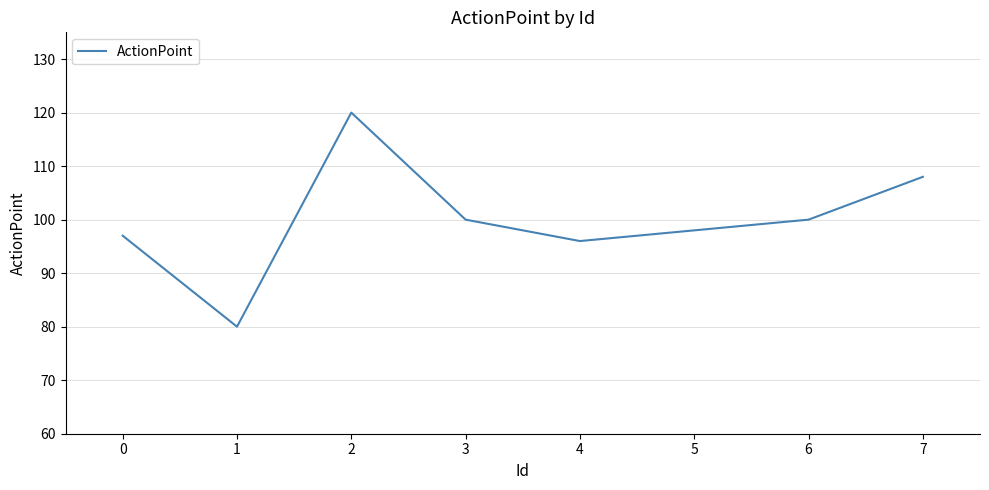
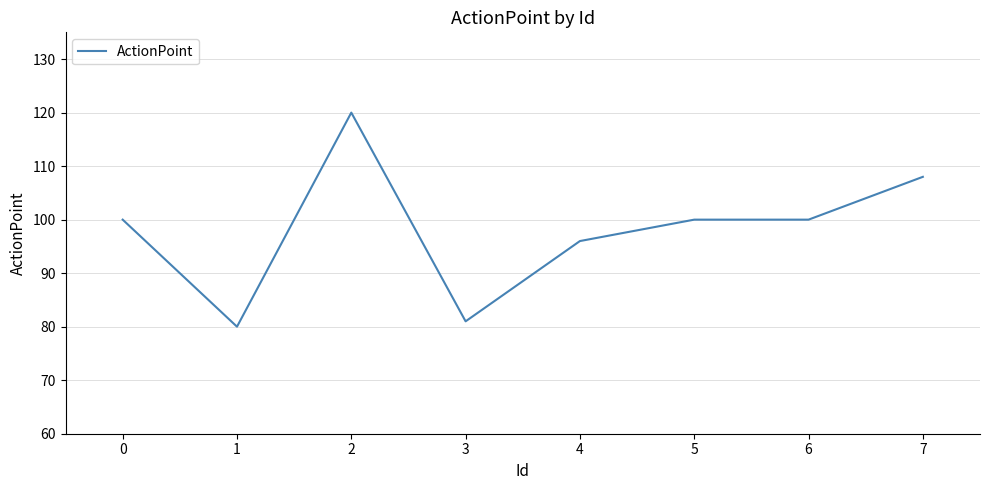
0: 97 -> 100
3: 100 -> 81
5: 98 -> 100
